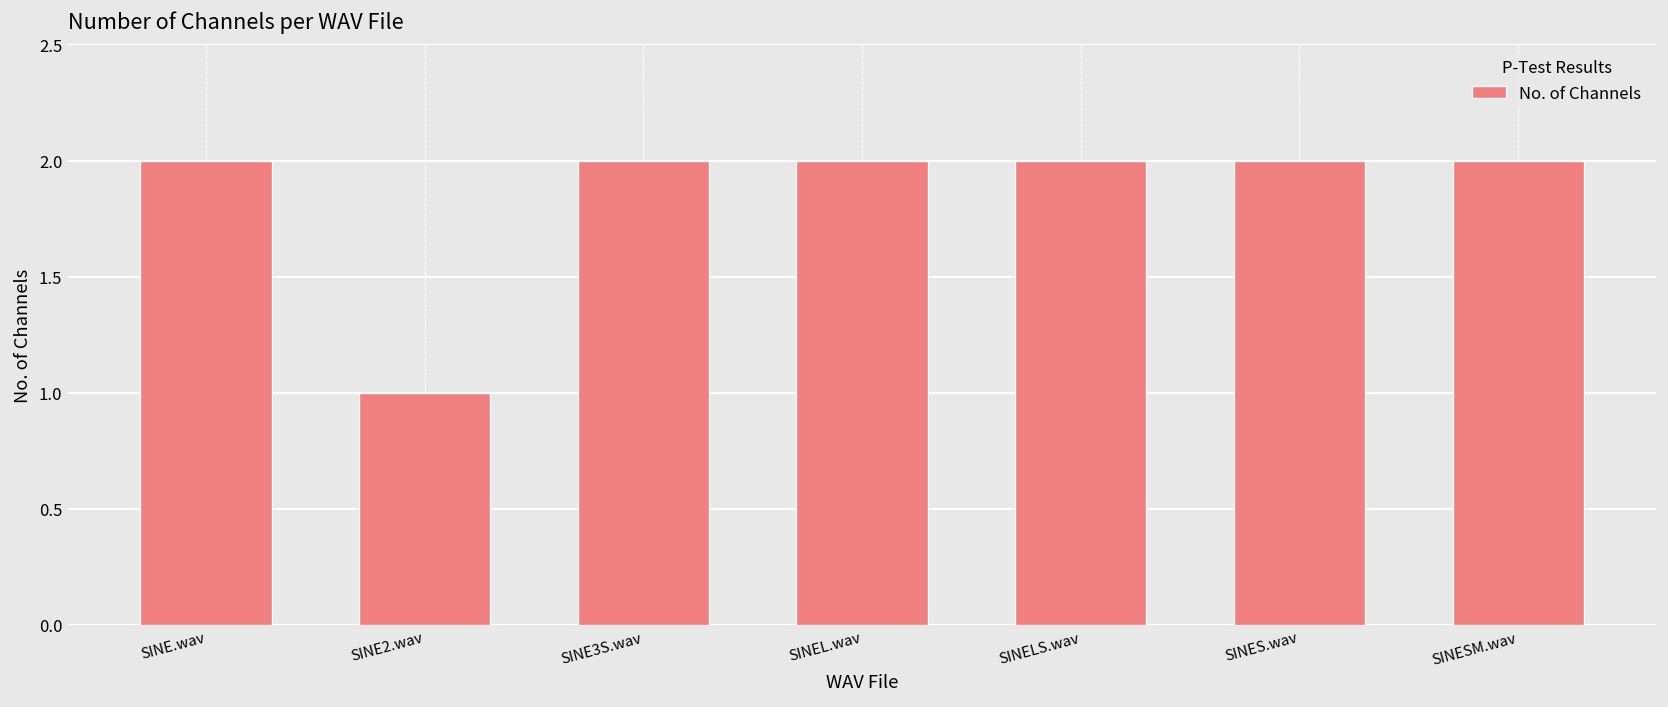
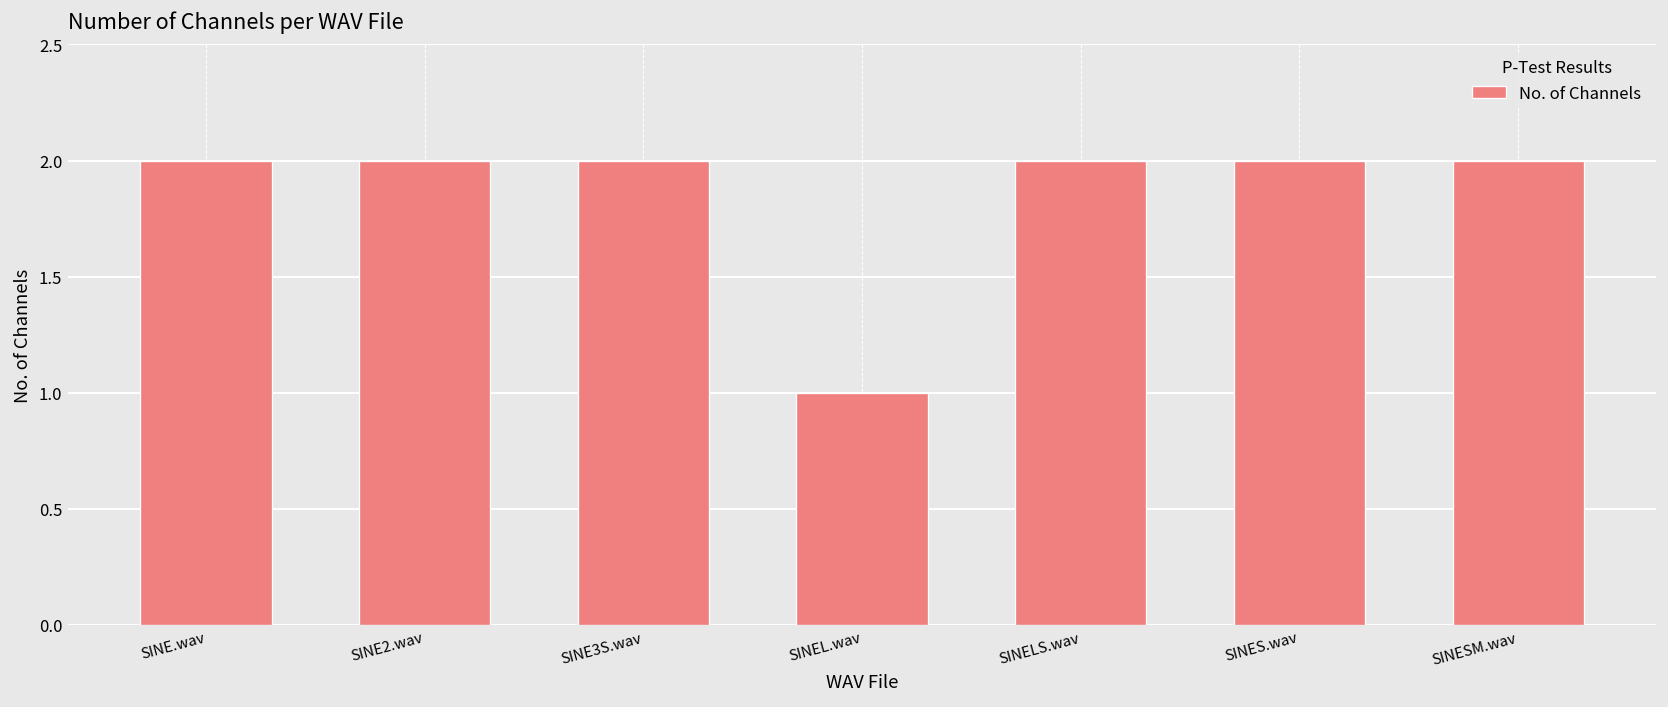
SINE2.wav: 1 -> 2
SINEL.wav: 2 -> 1
